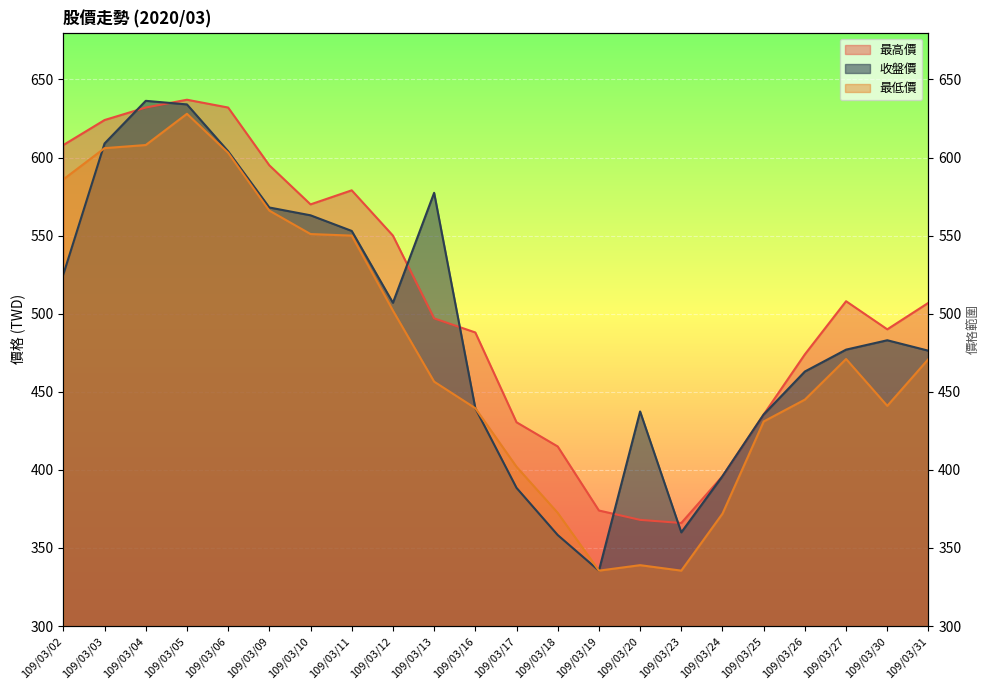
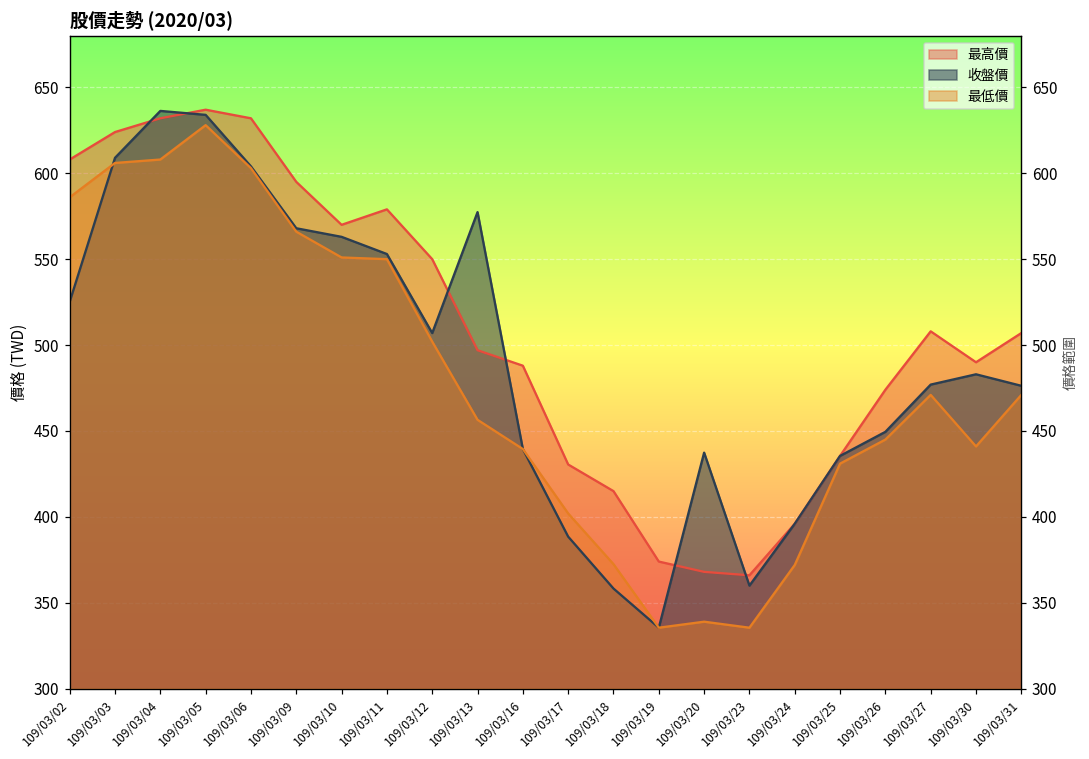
收盤價, 109/03/26: 463 -> 450
